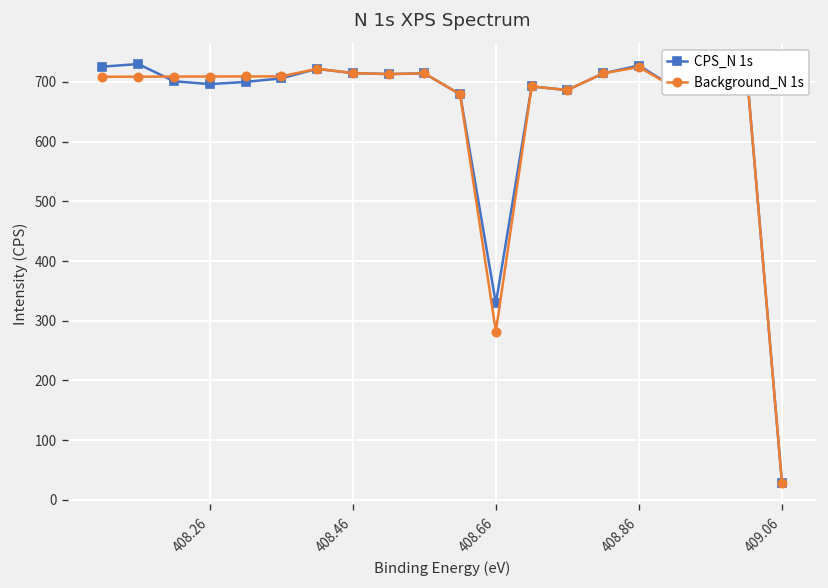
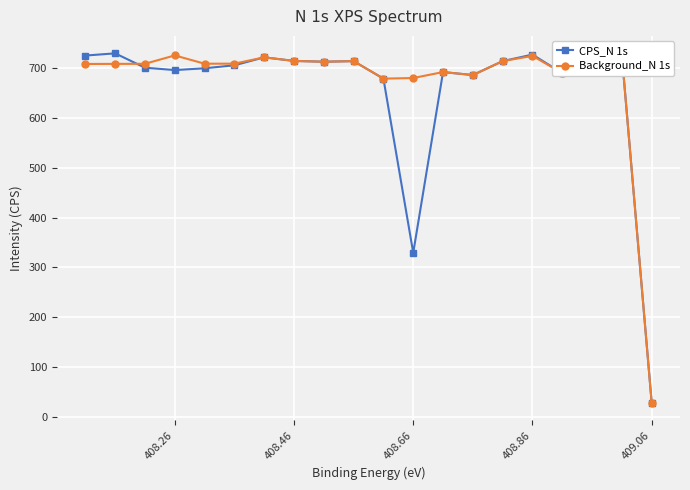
Background_N 1s, 408.26: 710 -> 730
Background_N 1s, 408.66: 280 -> 680
